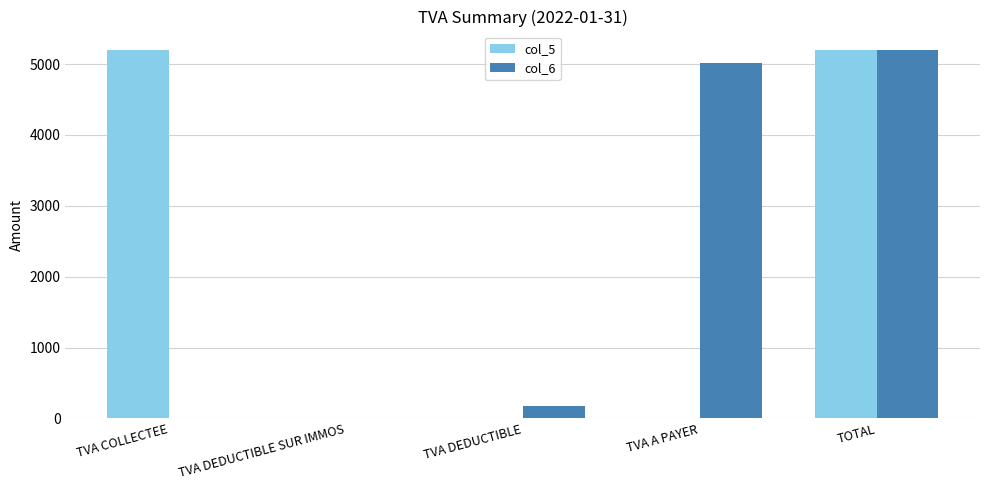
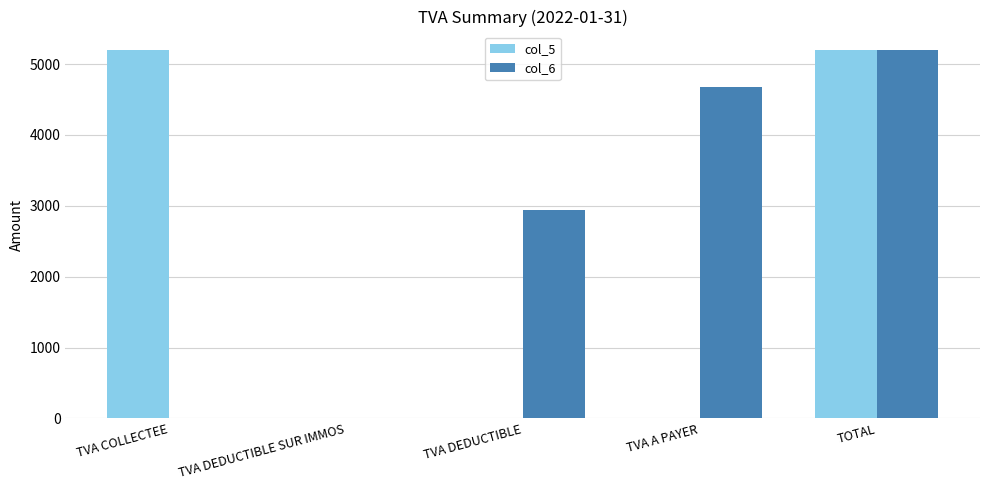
col_6, TVA DEDUCTIBLE: 200 -> 2900
col_6, TVA A PAYER: 5000 -> 4700
